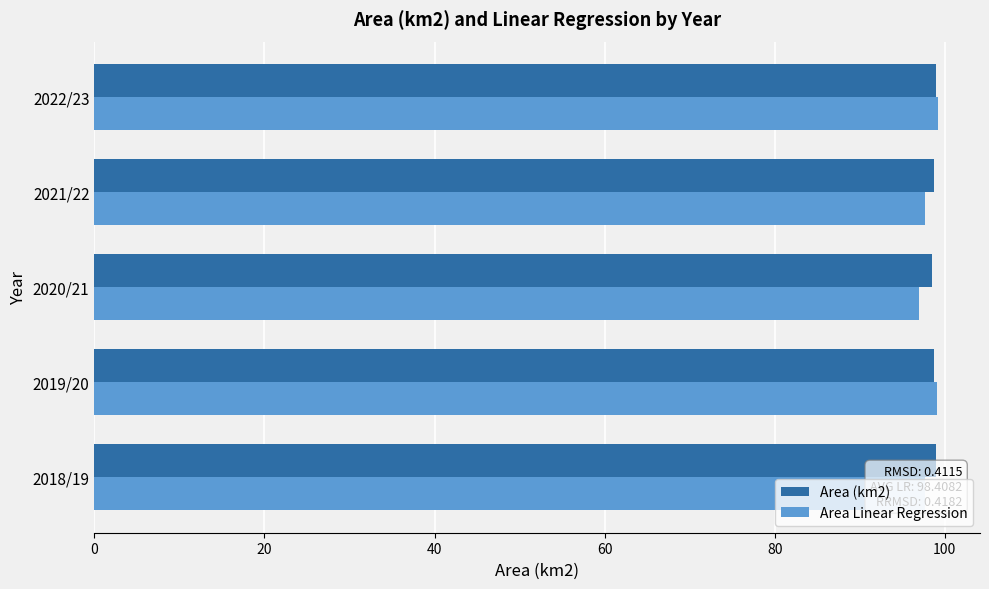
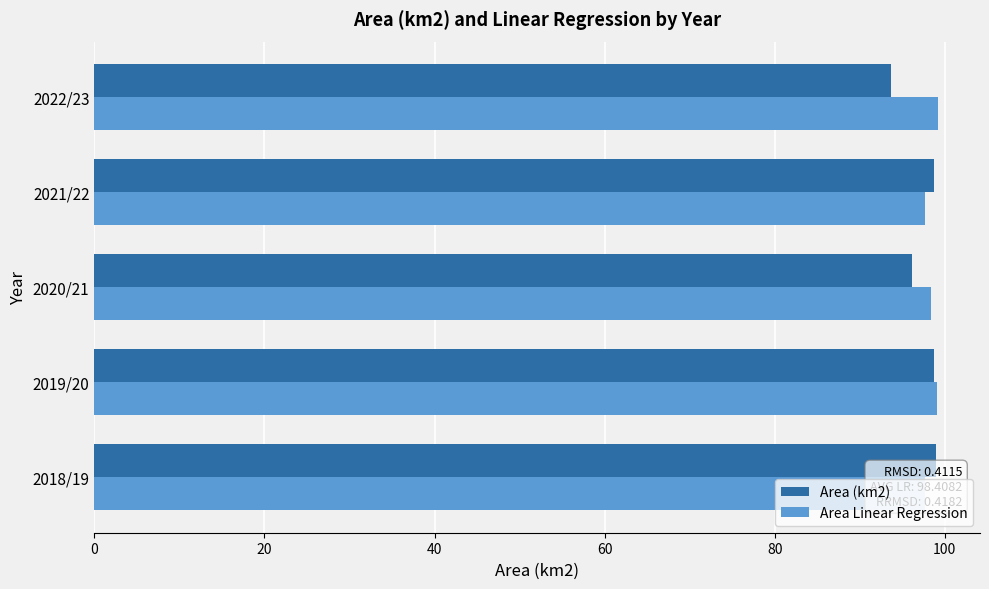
Area (km2), 2022/23: 99 -> 94
Area (km2), 2020/21: 98 -> 96
Area Linear Regression, 2020/21: 97 -> 98
